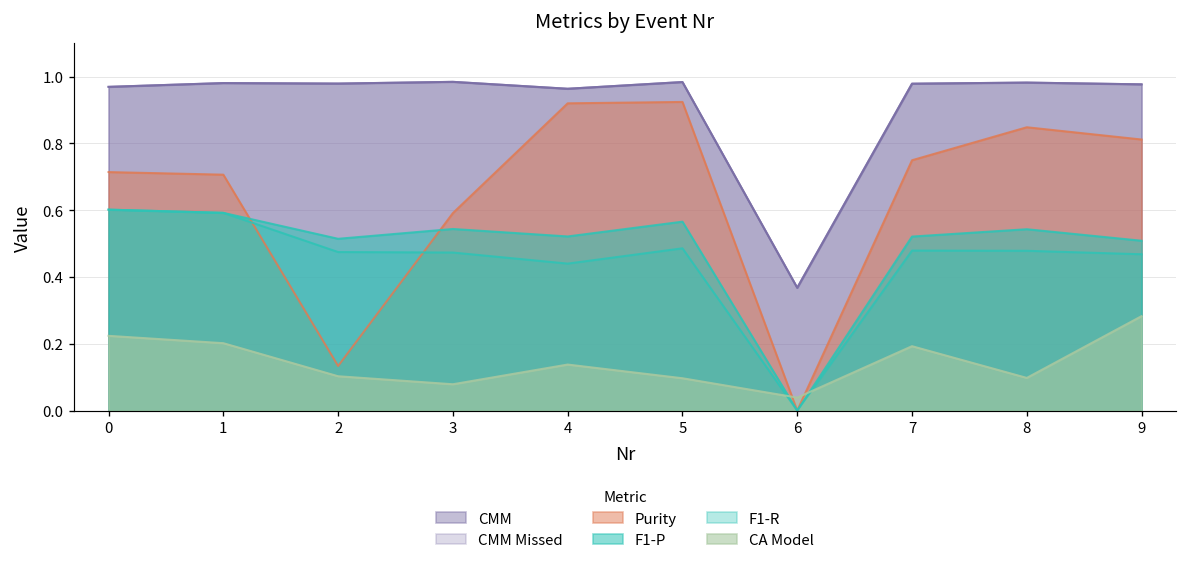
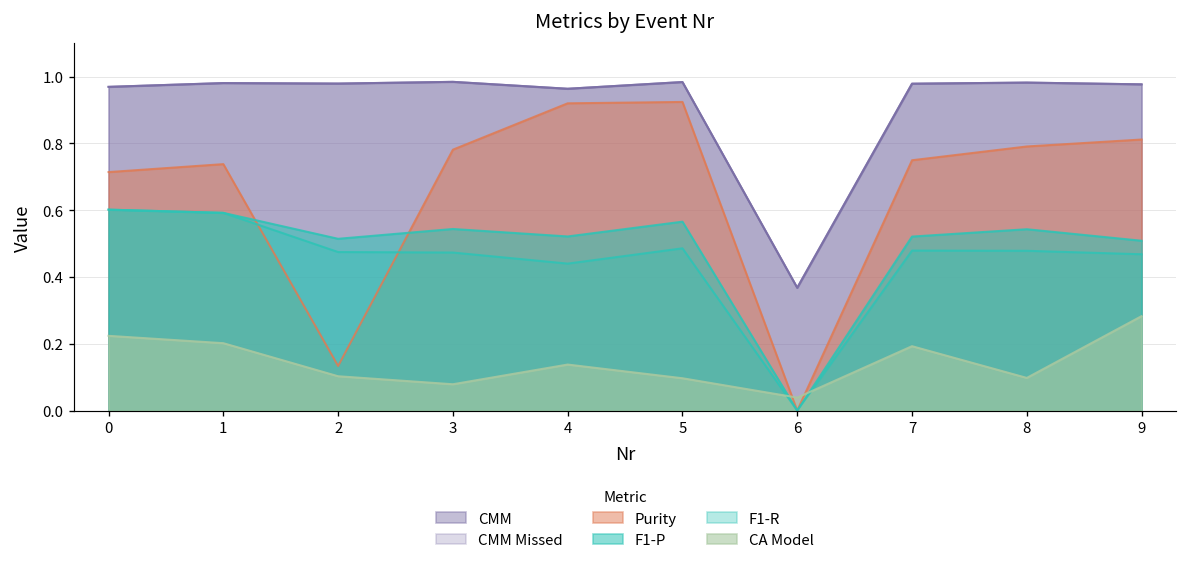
Purity, 1: 0.71 -> 0.74
Purity, 3: 0.59 -> 0.78
Purity, 8: 0.85 -> 0.79
